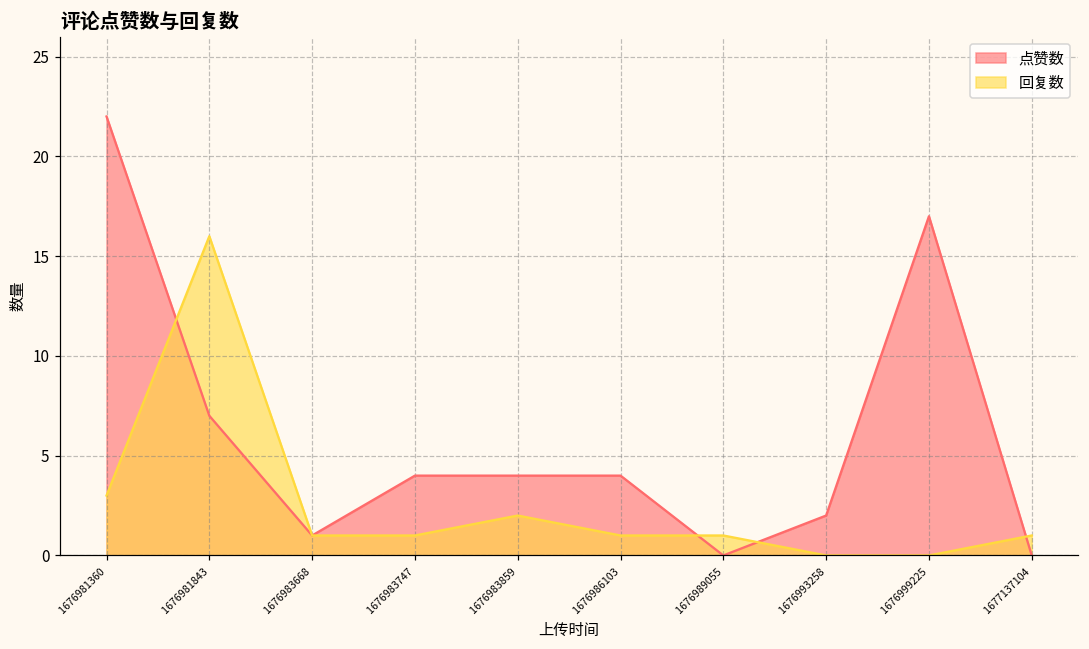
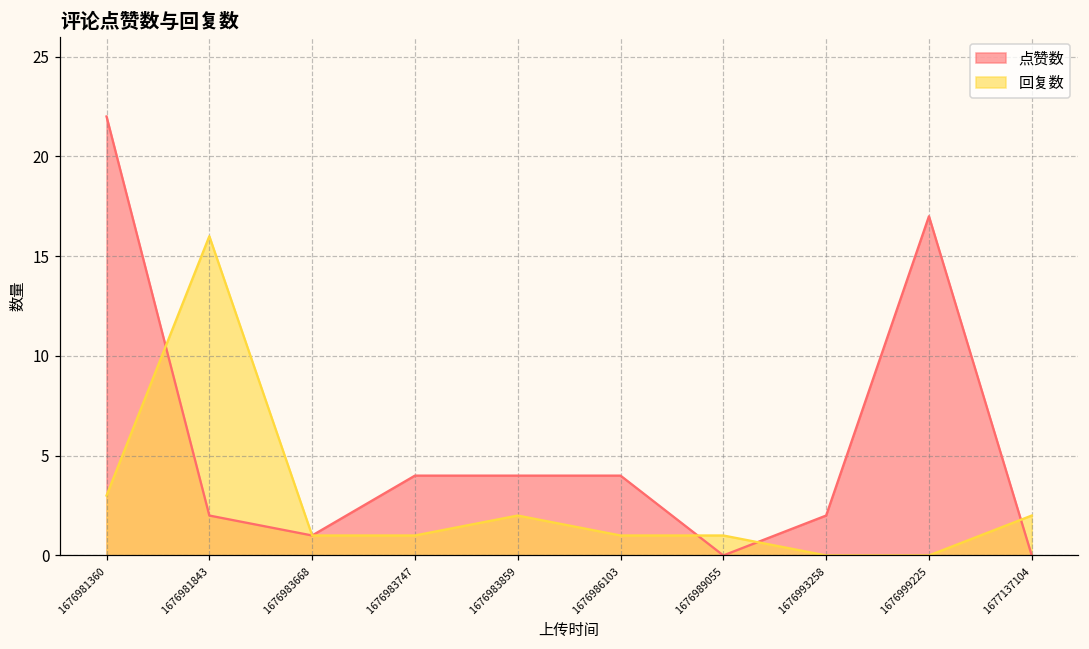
点赞数, 1676981843: 7 -> 2
回复数, 1677137104: 1 -> 2
